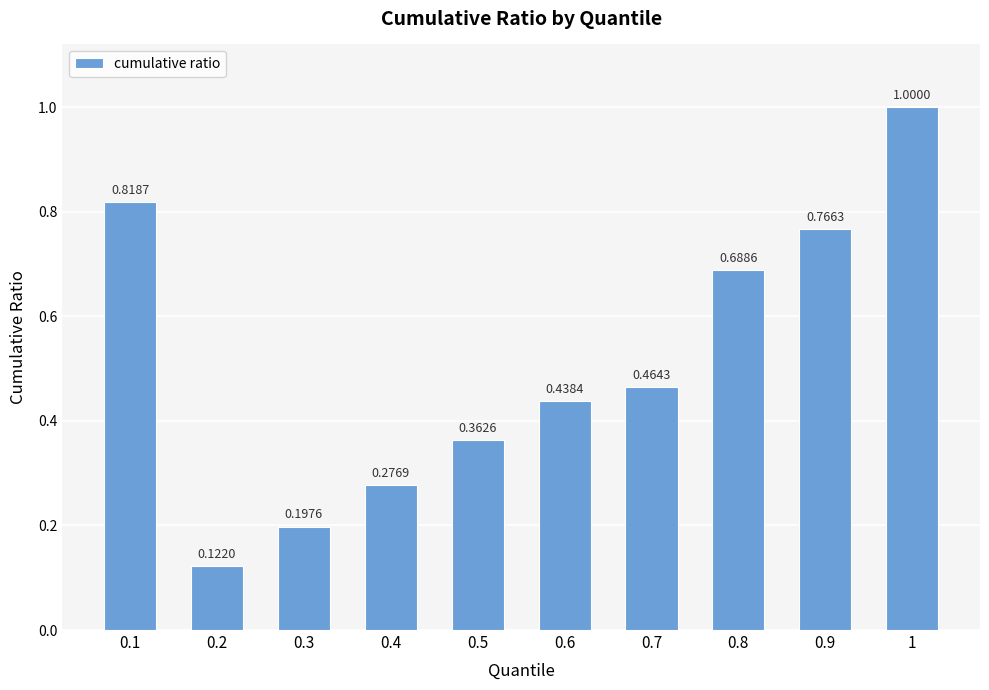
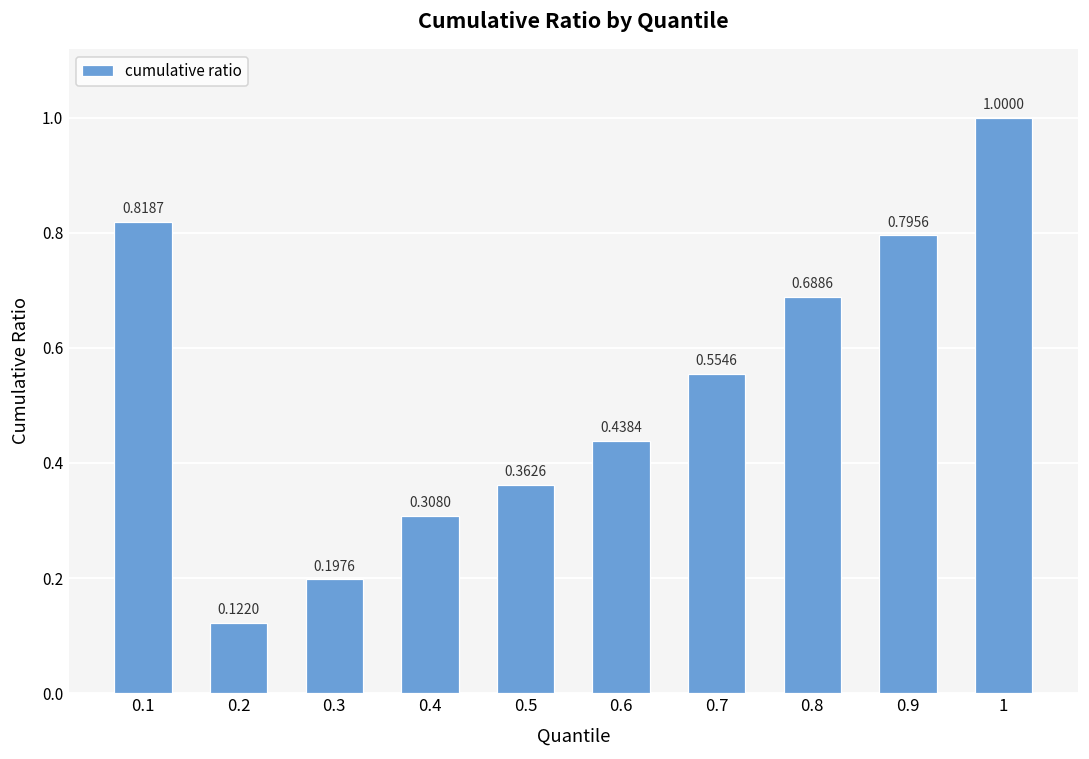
0.4: 0.2769 -> 0.3080
0.7: 0.4643 -> 0.5546
0.9: 0.7663 -> 0.7956
